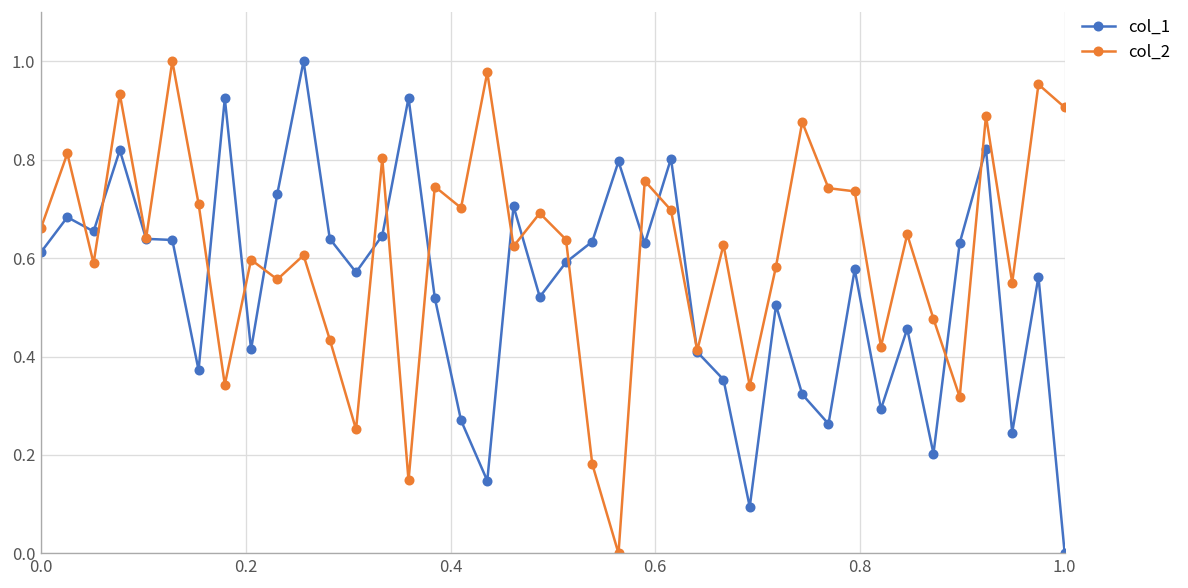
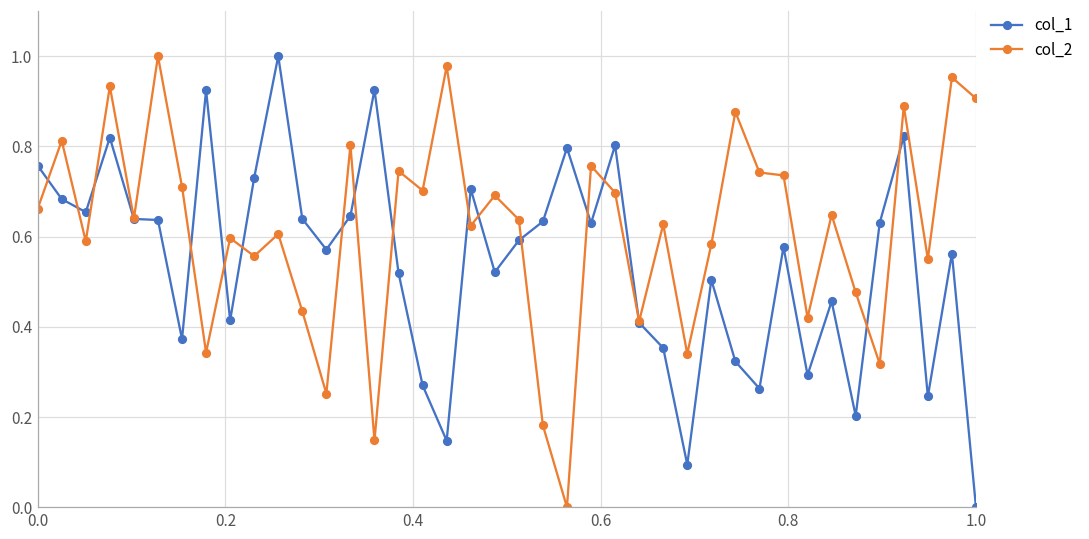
col_1, 0.0: 0.61 -> 0.76
